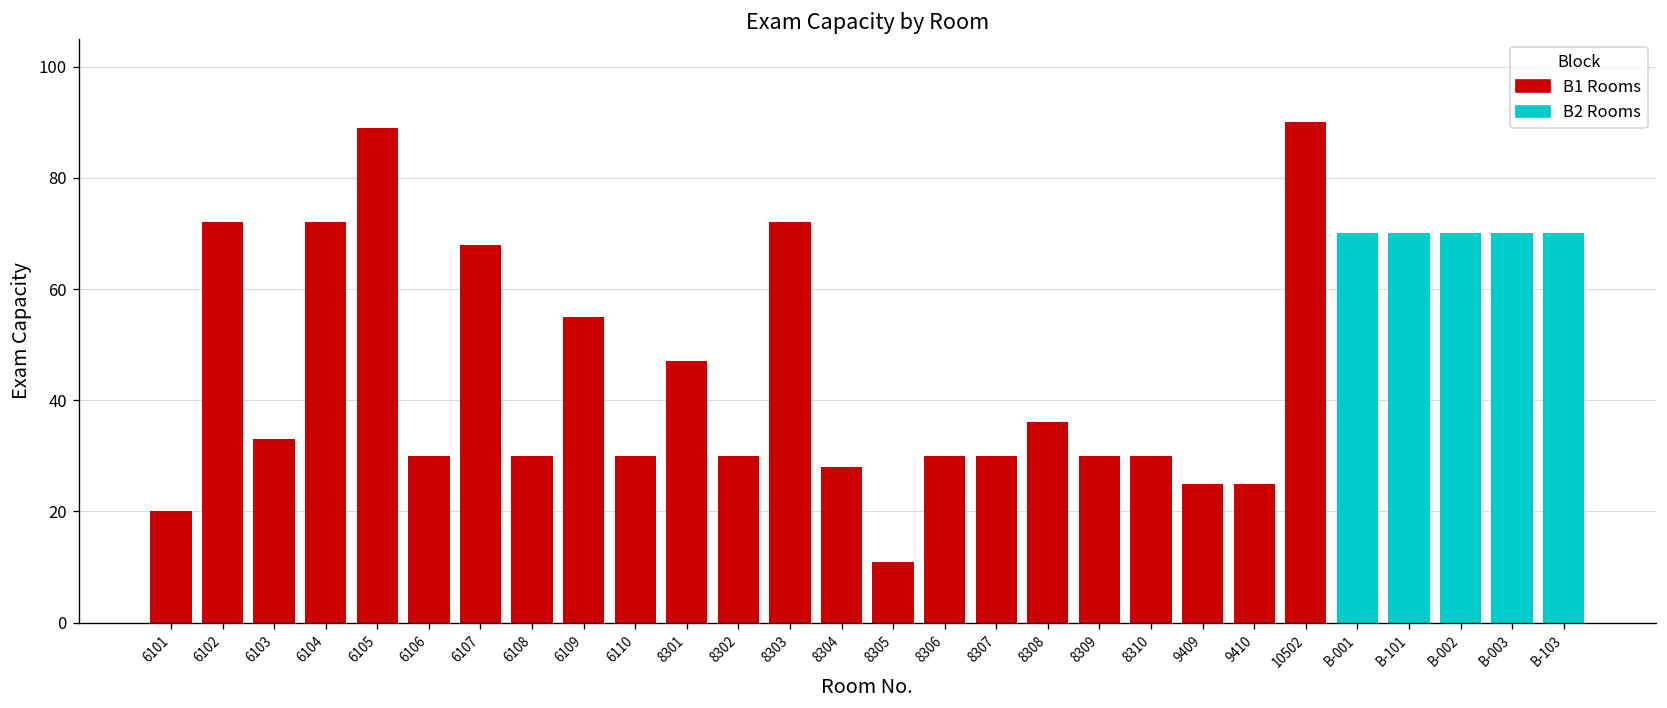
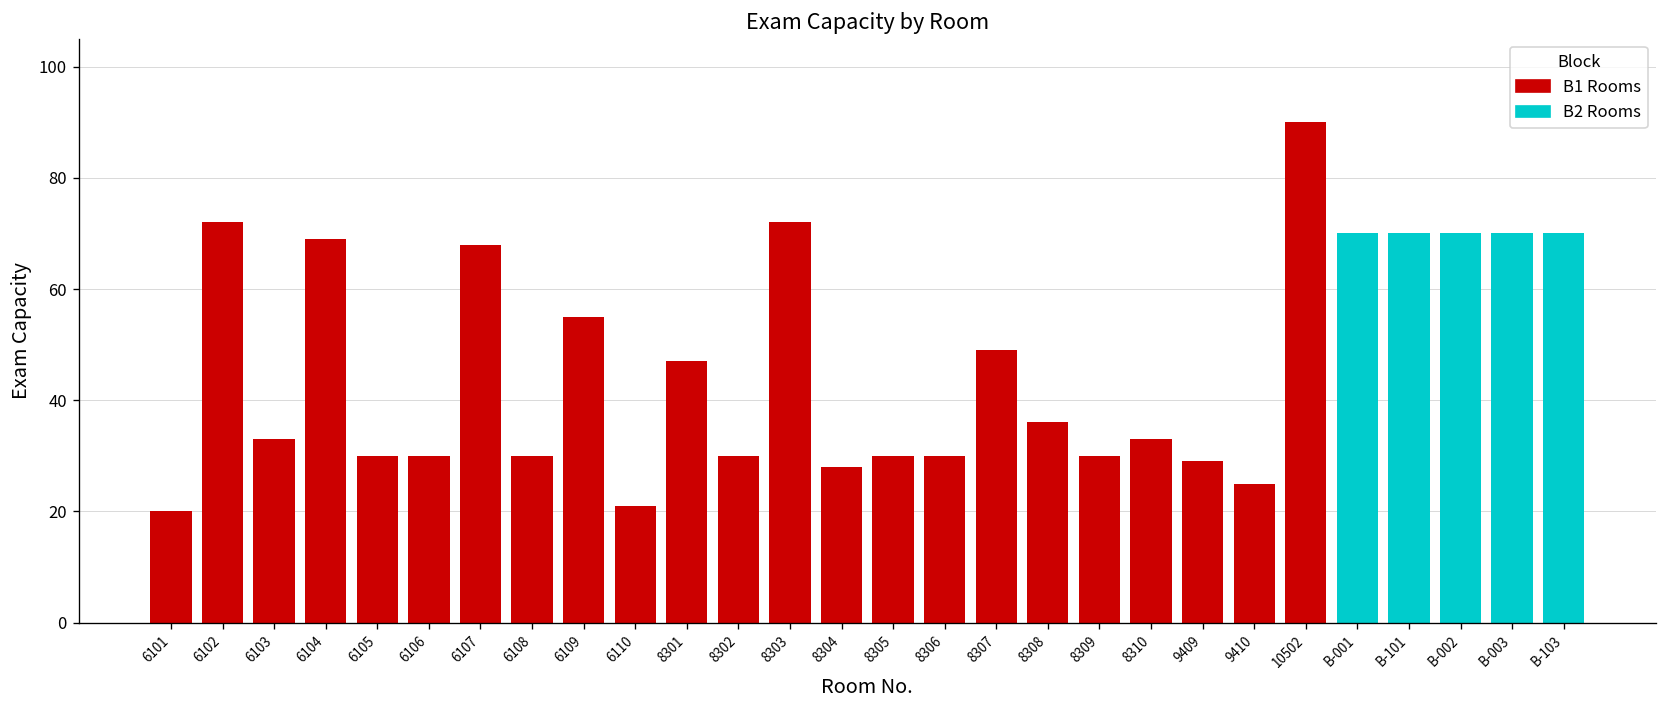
B1 Rooms, 6104: 72 -> 69
B1 Rooms, 6105: 89 -> 30
B1 Rooms, 6110: 30 -> 21
B1 Rooms, 8305: 11 -> 30
B1 Rooms, 8307: 30 -> 49
B1 Rooms, 8310: 30 -> 33
B1 Rooms, 9409: 25 -> 29
